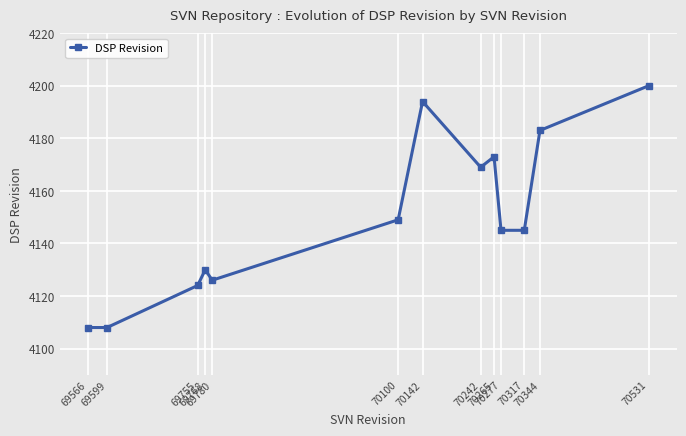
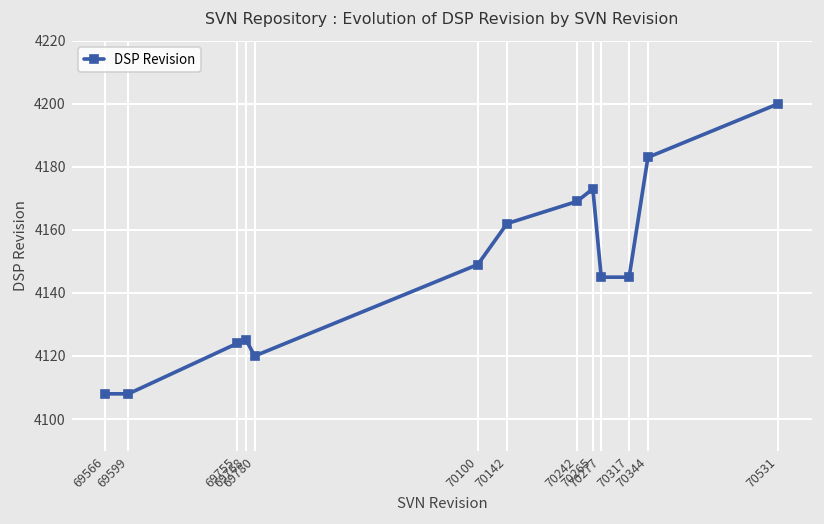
69768: 4130 -> 4125
69780: 4126 -> 4120
70142: 4194 -> 4162
